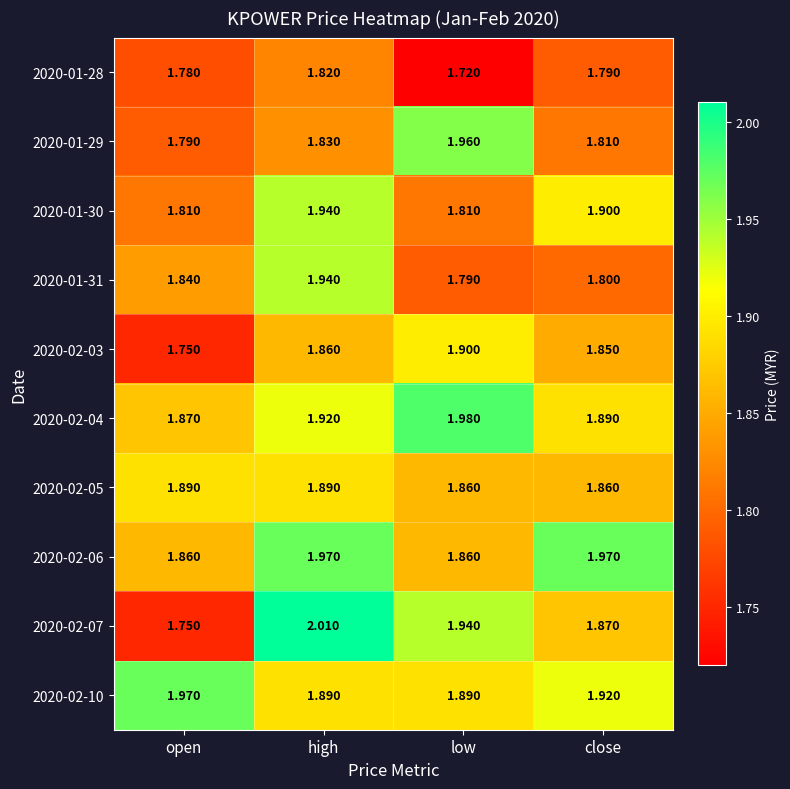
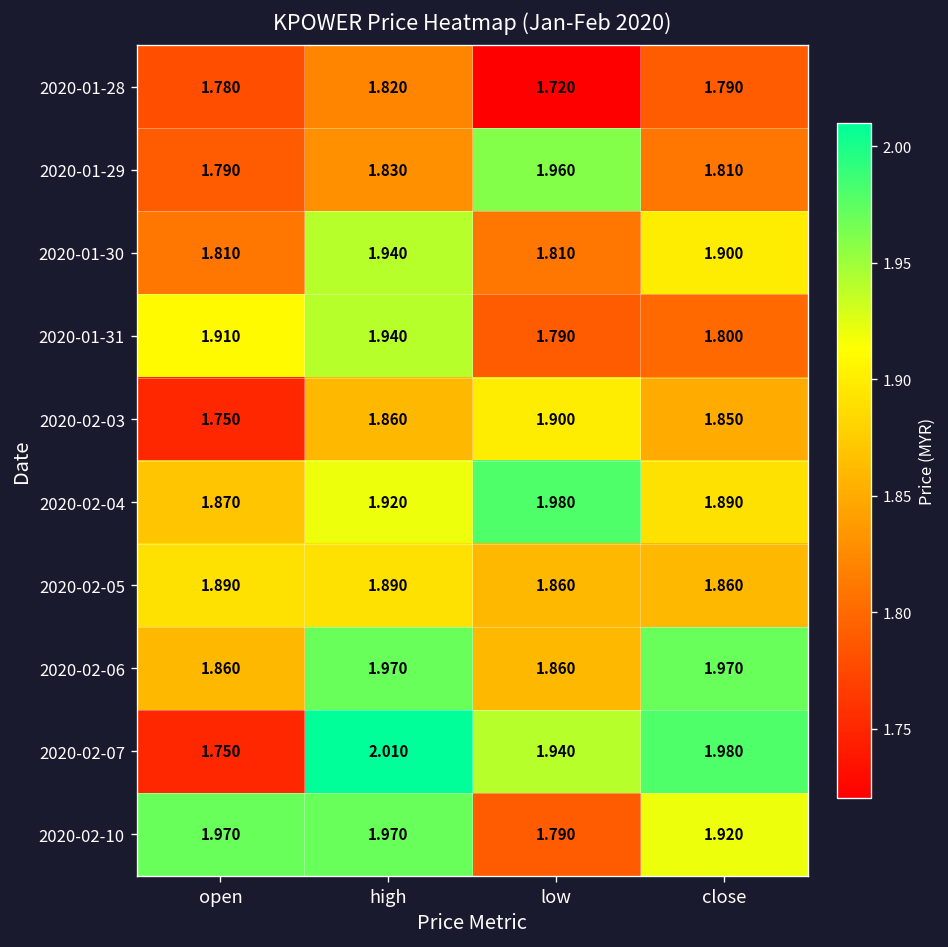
2020-01-31, open: 1.840 -> 1.910
2020-02-07, close: 1.870 -> 1.980
2020-02-10, high: 1.890 -> 1.970
2020-02-10, low: 1.890 -> 1.790
